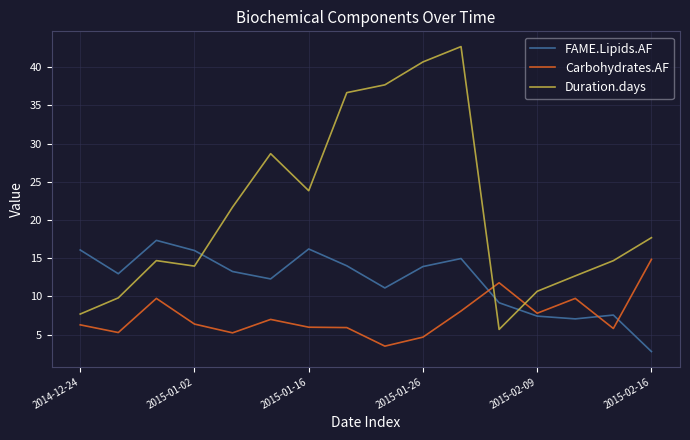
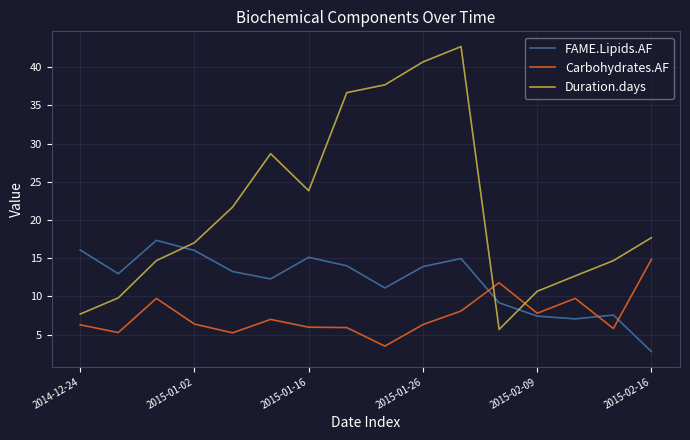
Duration.days, 2015-01-02: 14 -> 17
FAME.Lipids.AF, 2015-01-16: 16 -> 15
Carbohydrates.AF, 2015-01-26: 5 -> 6
